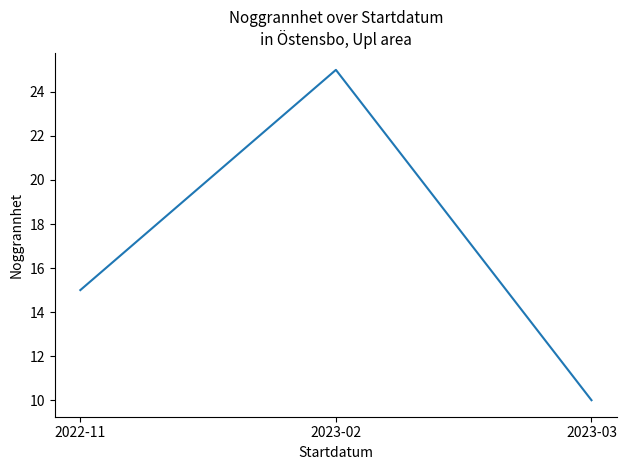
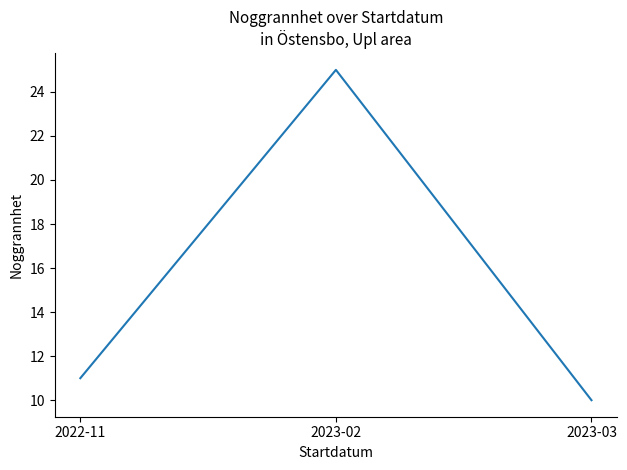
2022-11: 15 -> 11
